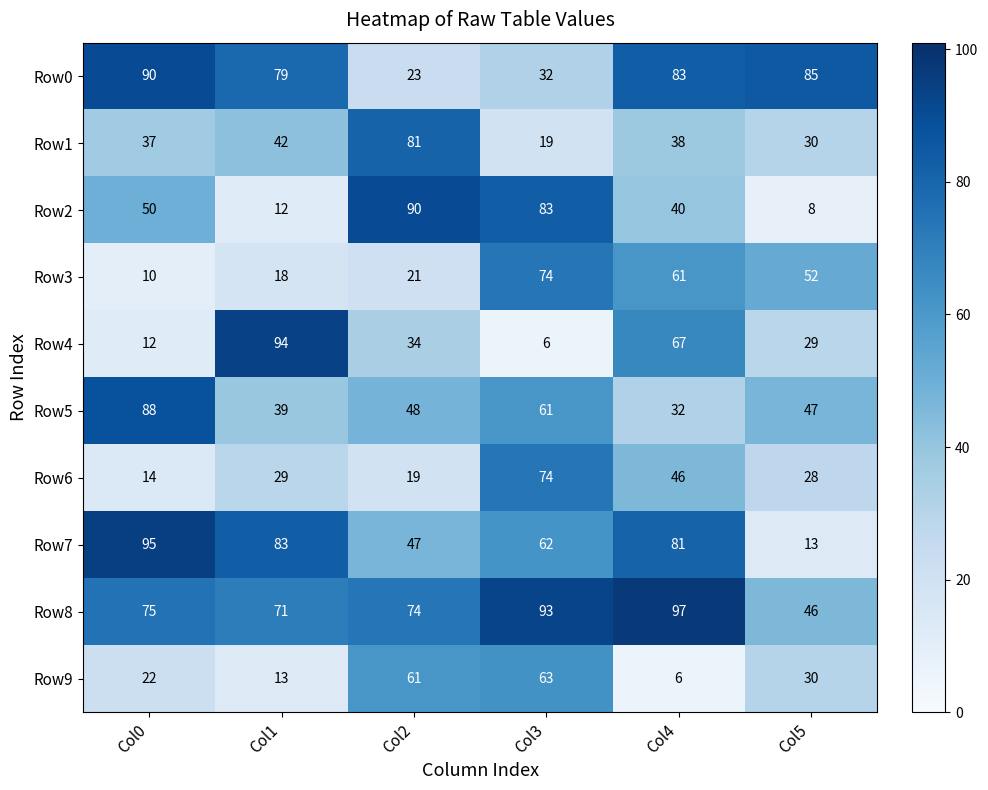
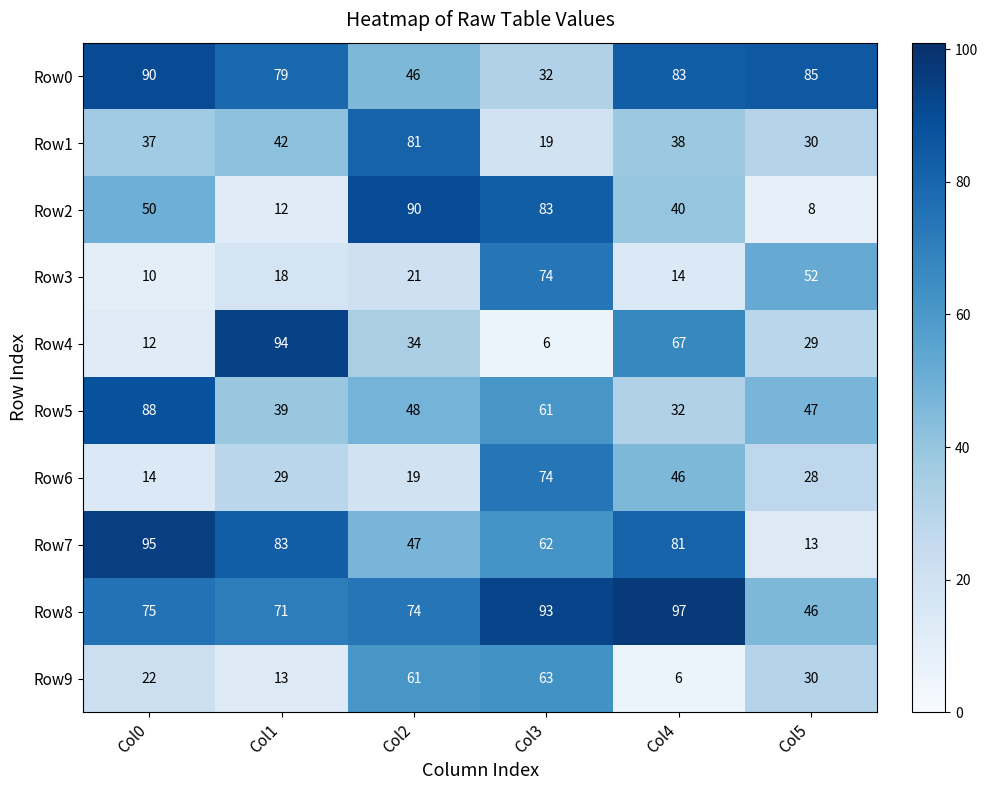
Row0, Col2: 23 -> 46
Row3, Col4: 61 -> 14
